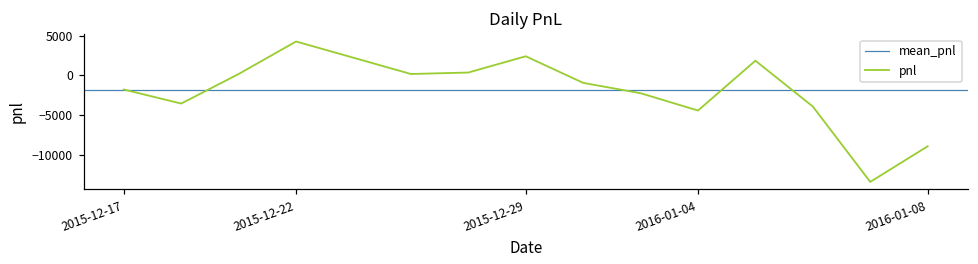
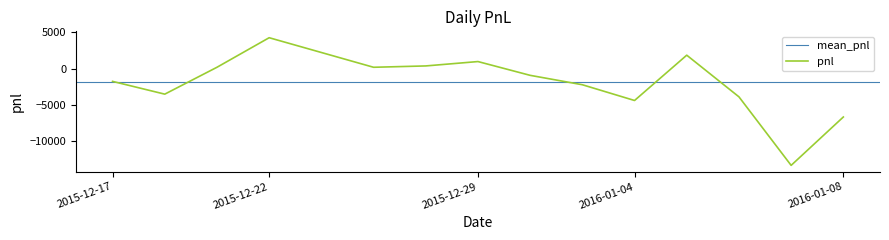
2015-12-29: 2000 -> 1000
2016-01-08: -9000 -> -7000
